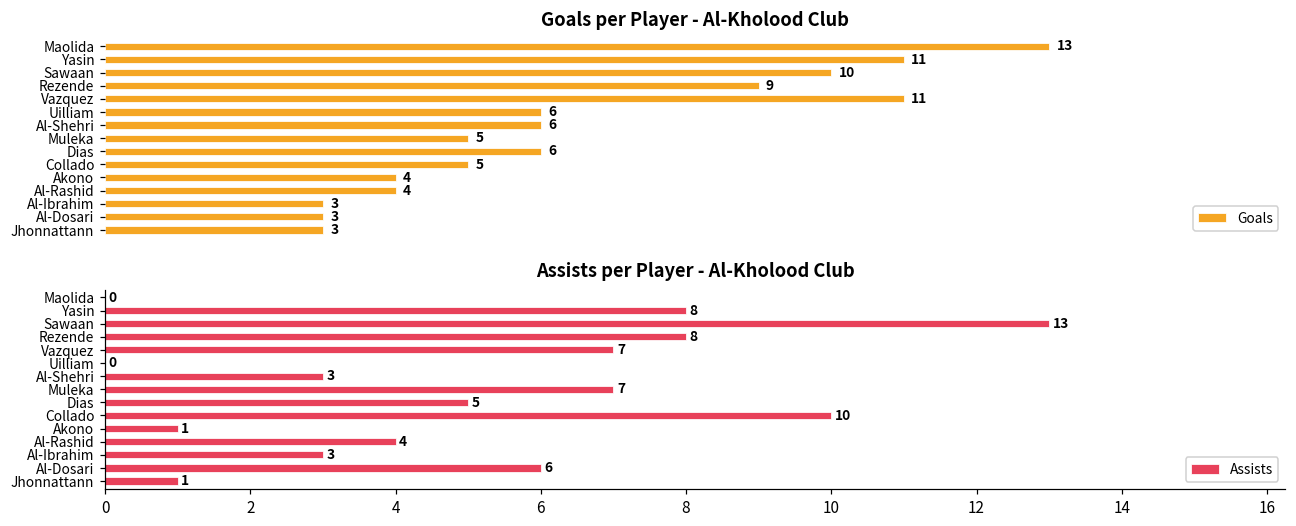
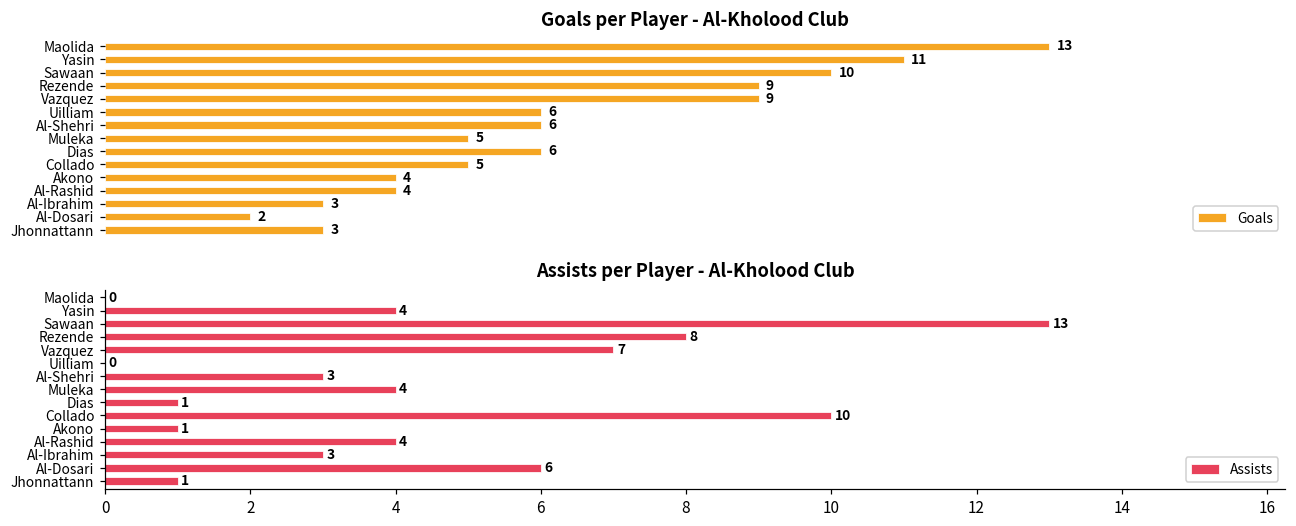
Goals per Player - Al-Kholood Club, Vazquez: 11 -> 9
Goals per Player - Al-Kholood Club, Al-Dosari: 3 -> 2
Assists per Player - Al-Kholood Club, Yasin: 8 -> 4
Assists per Player - Al-Kholood Club, Muleka: 7 -> 4
Assists per Player - Al-Kholood Club, Dias: 5 -> 1
